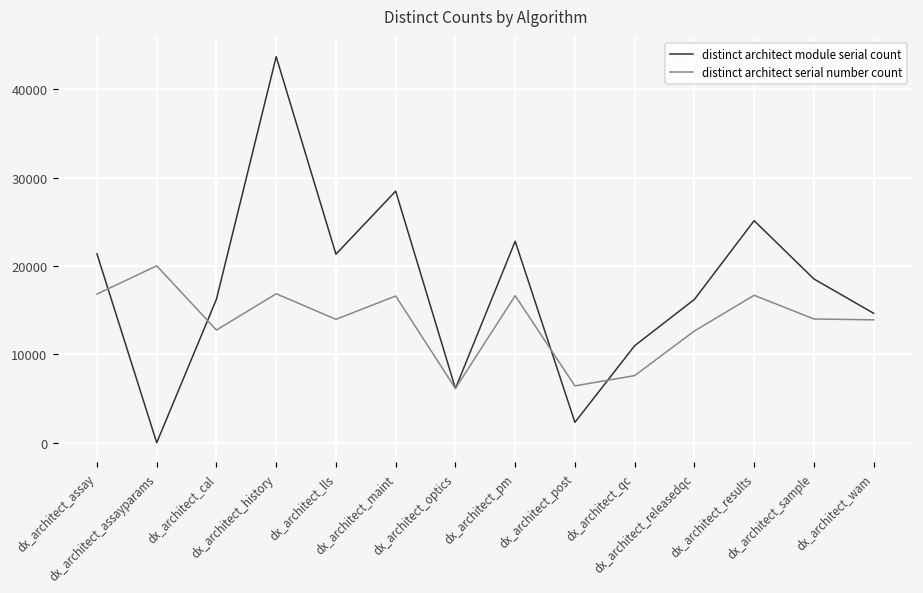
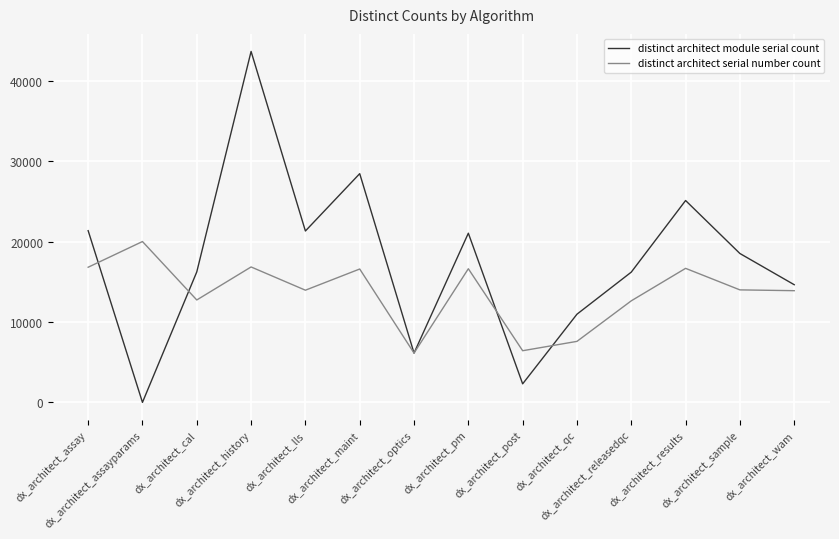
distinct architect module serial count, dx_architect_pm: 23000 -> 21000
